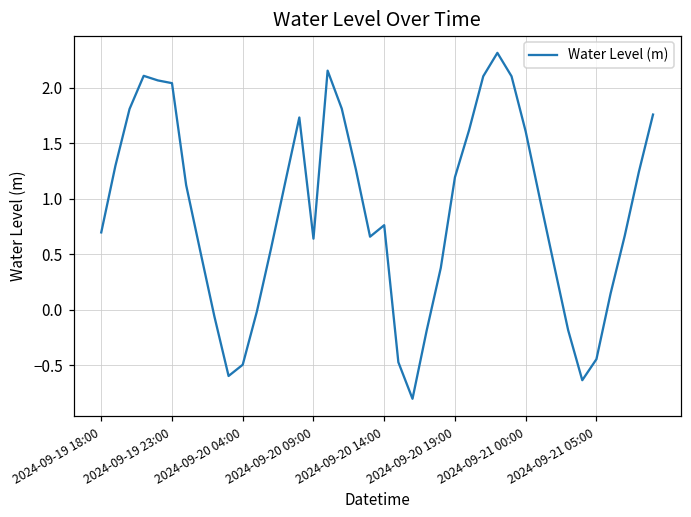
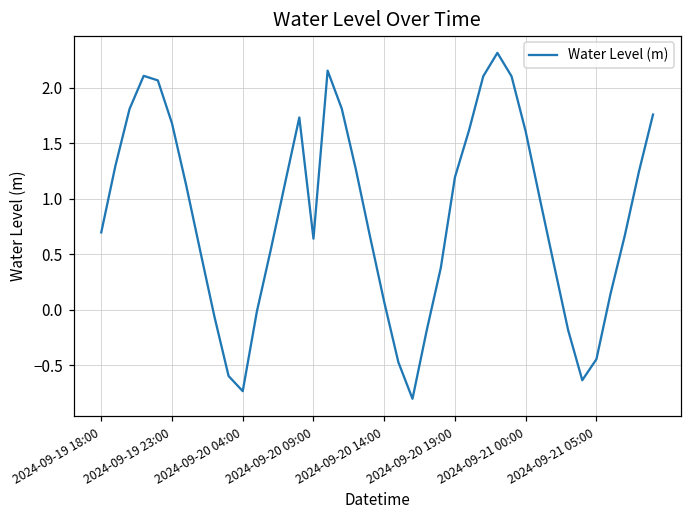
2024-09-19 23:00: 2.04 -> 1.68
2024-09-20 04:00: -0.50 -> -0.73
2024-09-20 14:00: 0.76 -> 0.07
